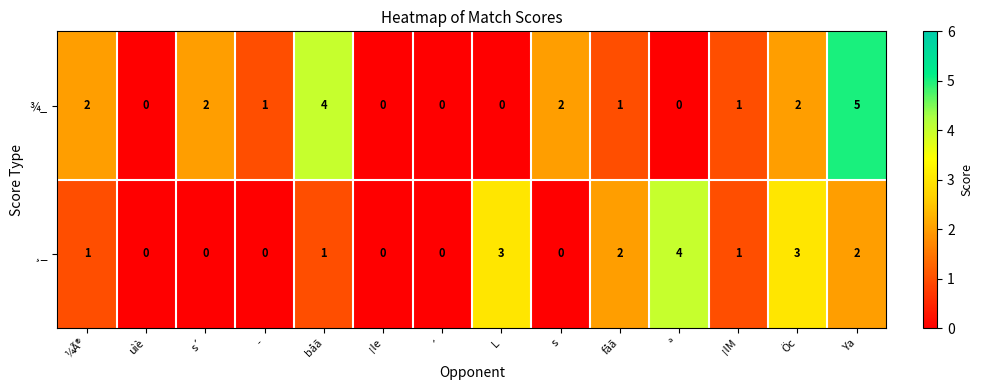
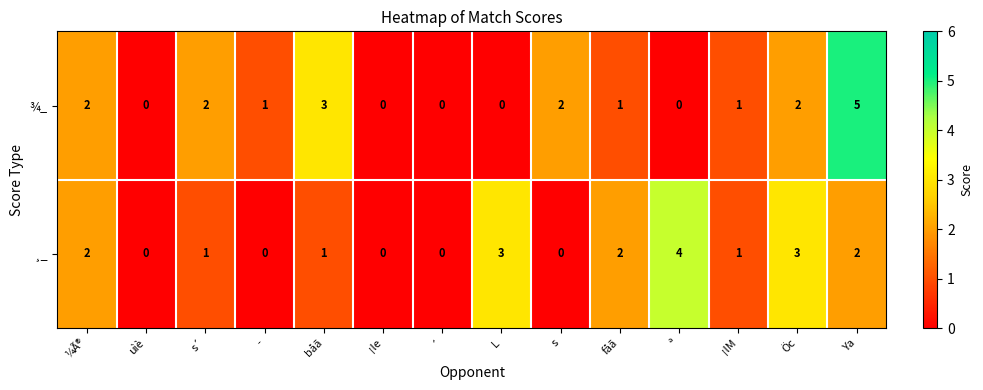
¾_, båã: 4 -> 3
¸_, ¼Ã®: 1 -> 2
¸_, s´: 0 -> 1
